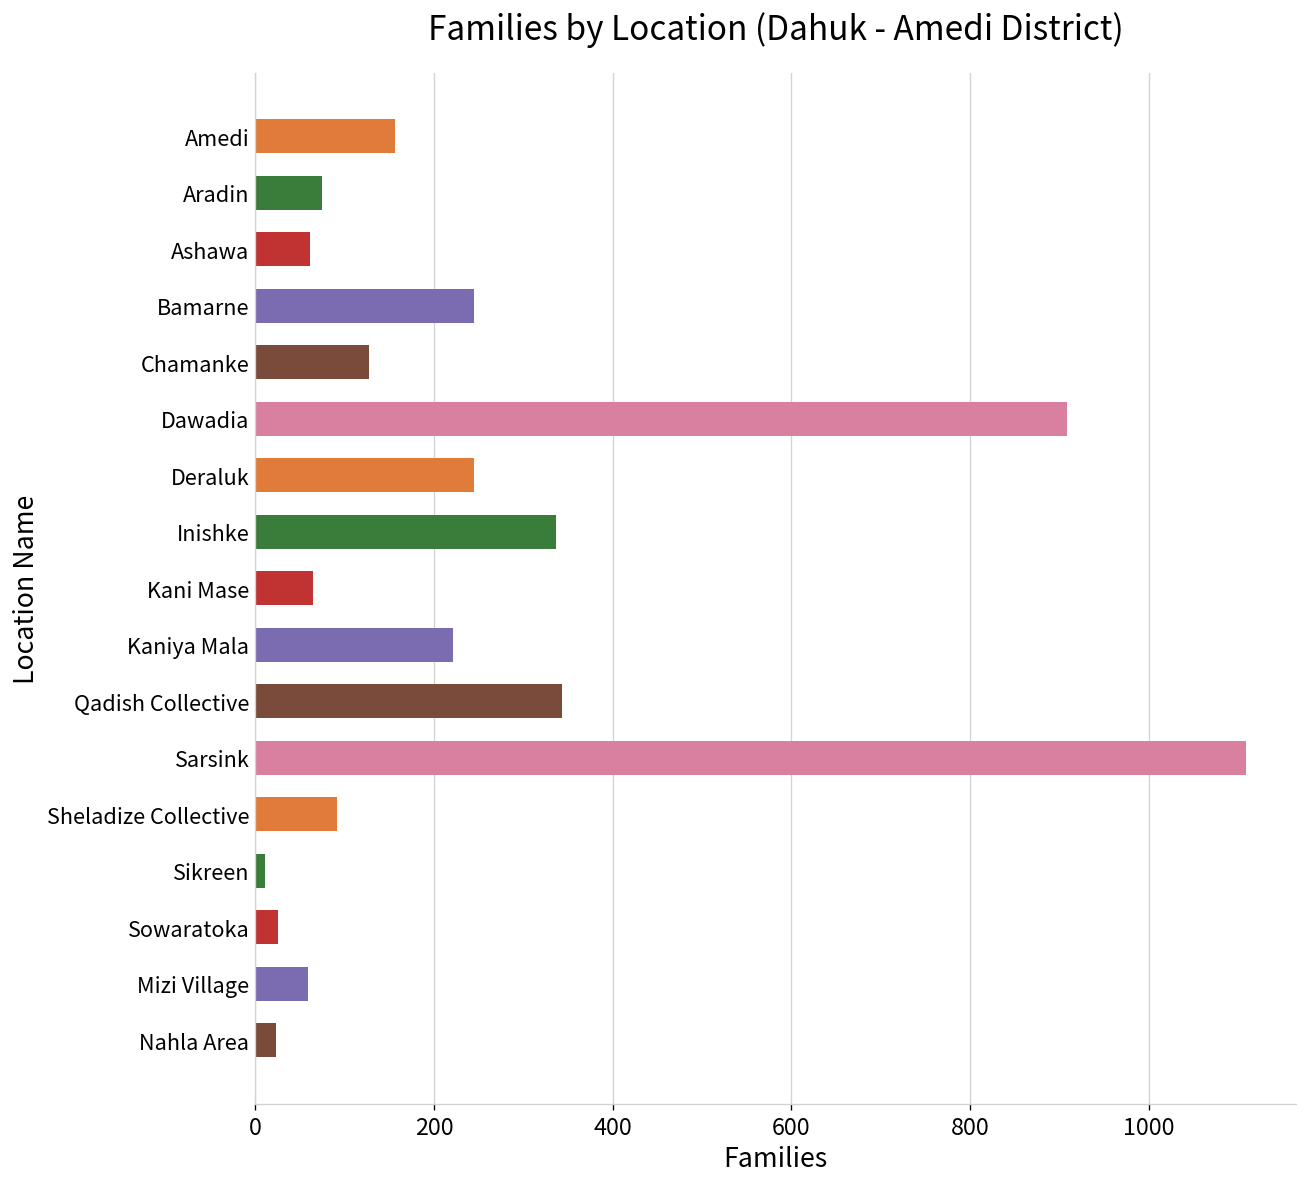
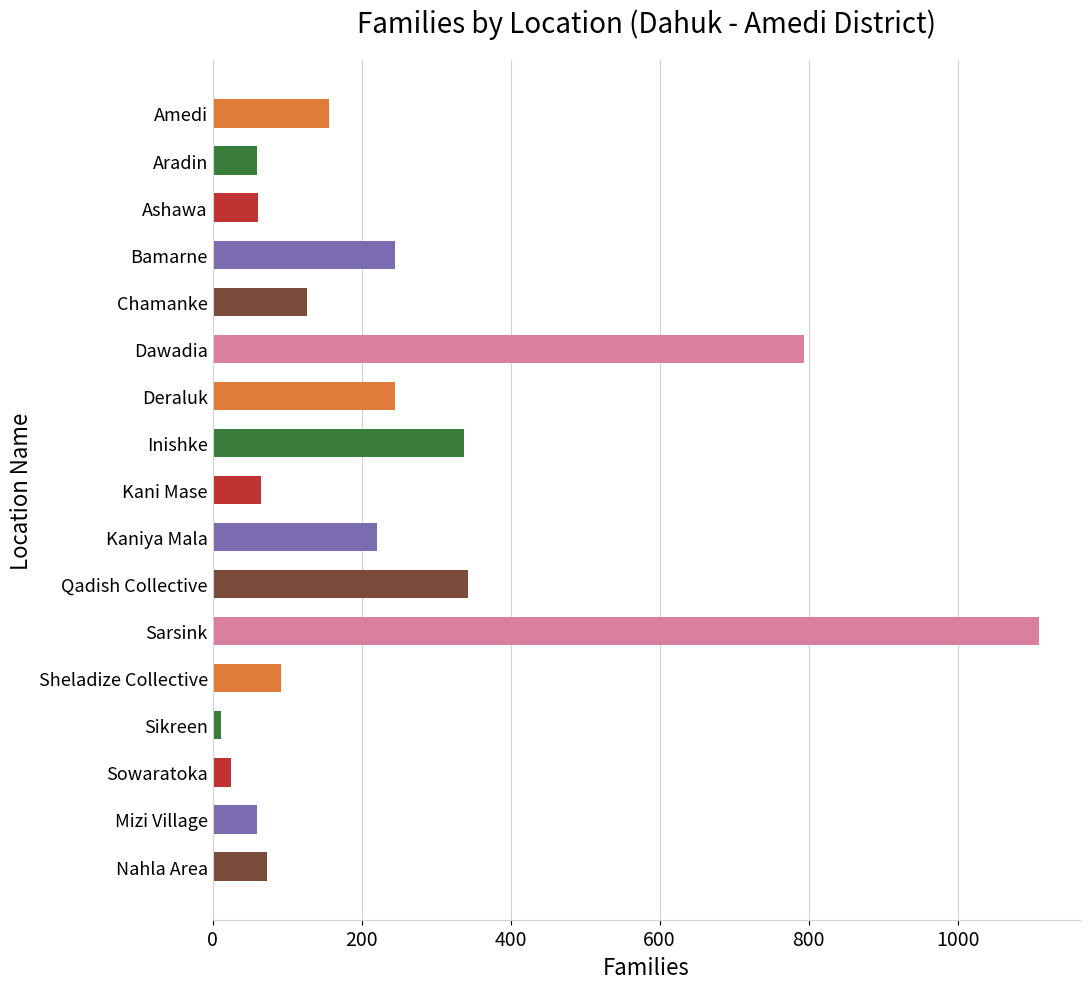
Aradin: 80 -> 60
Dawadia: 910 -> 790
Nahla Area: 20 -> 70
